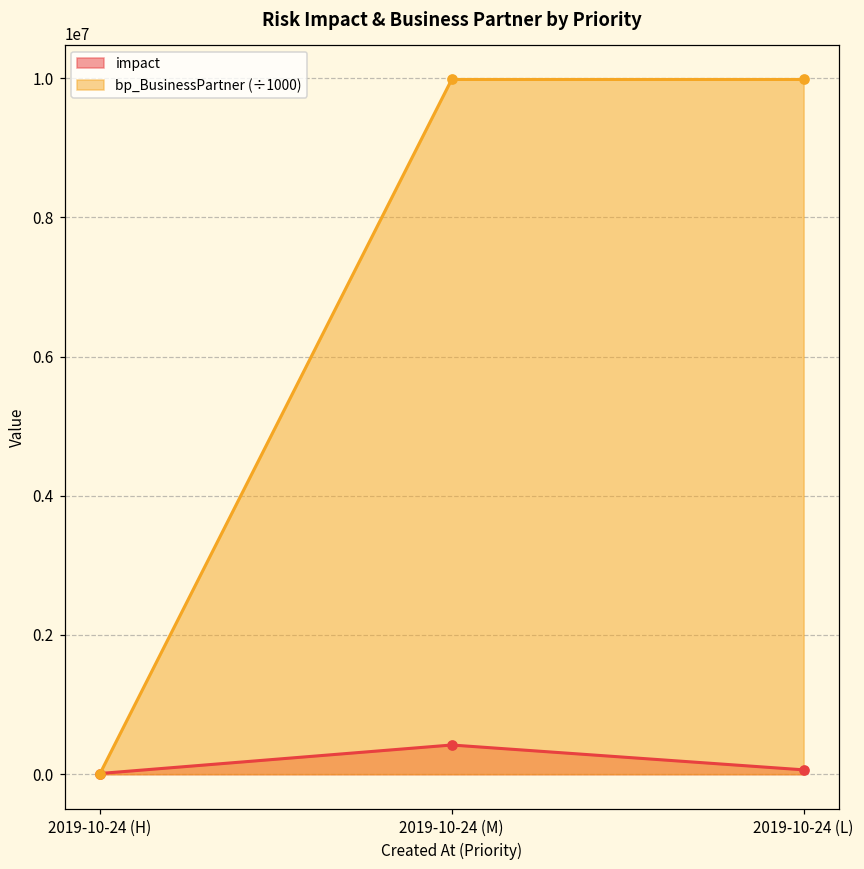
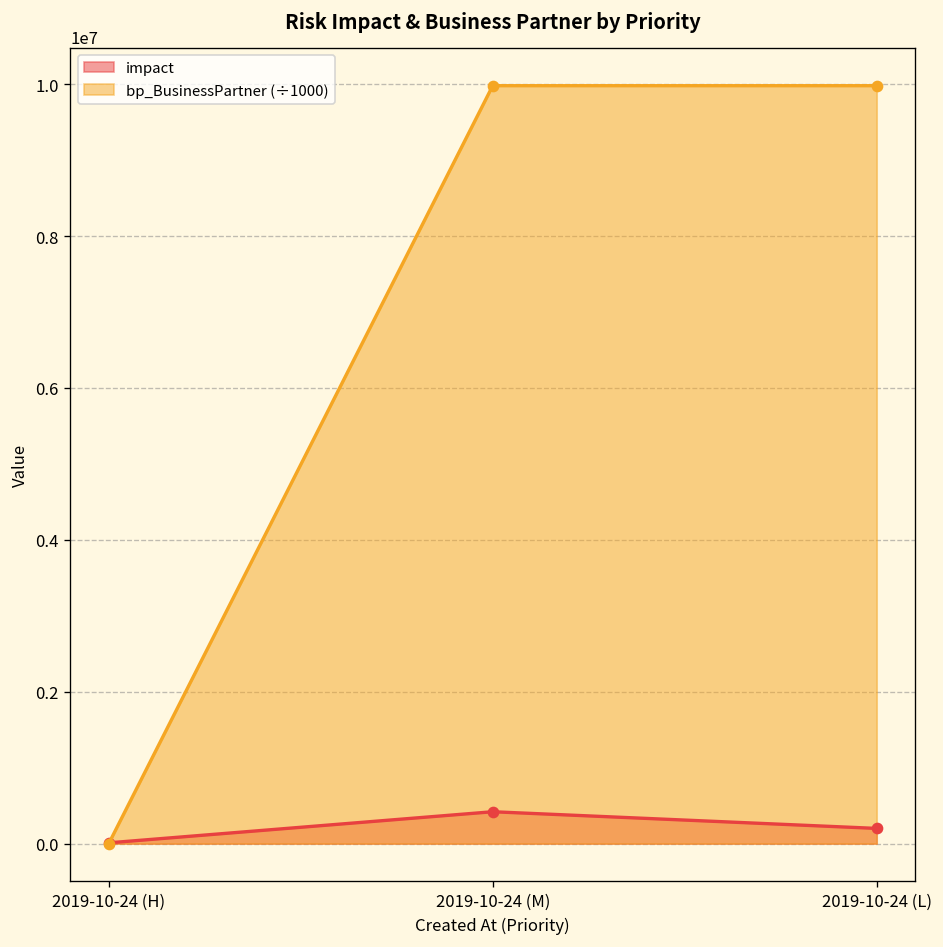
impact, 2019-10-24 (L): 100000 -> 200000
